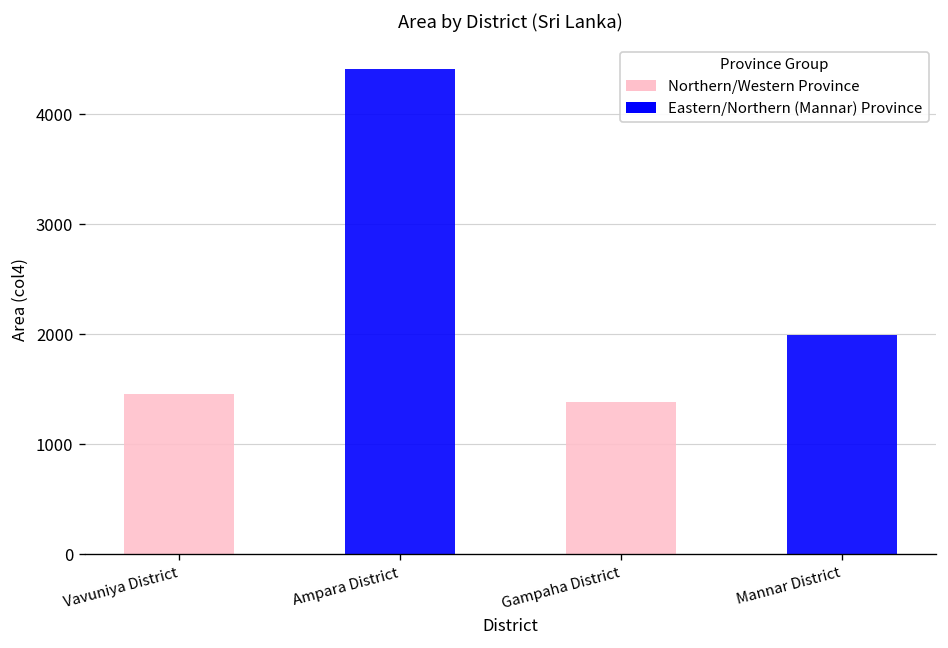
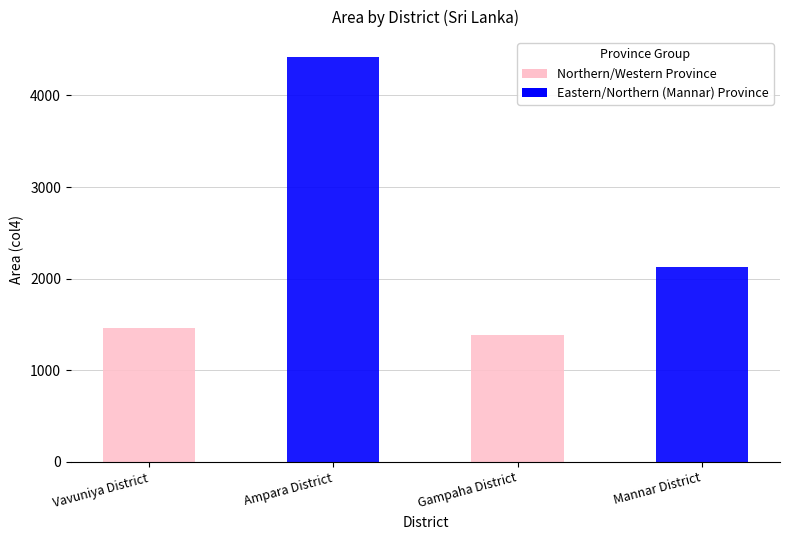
Mannar District: 2000 -> 2100
